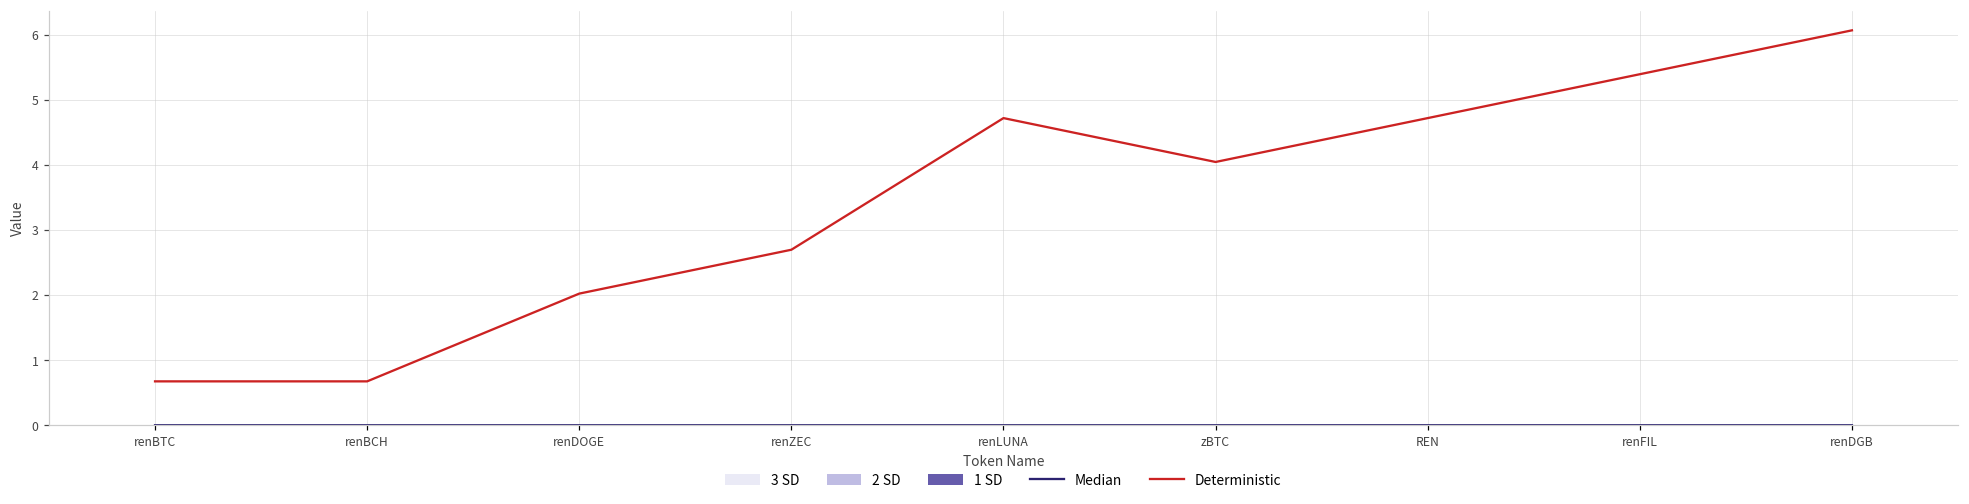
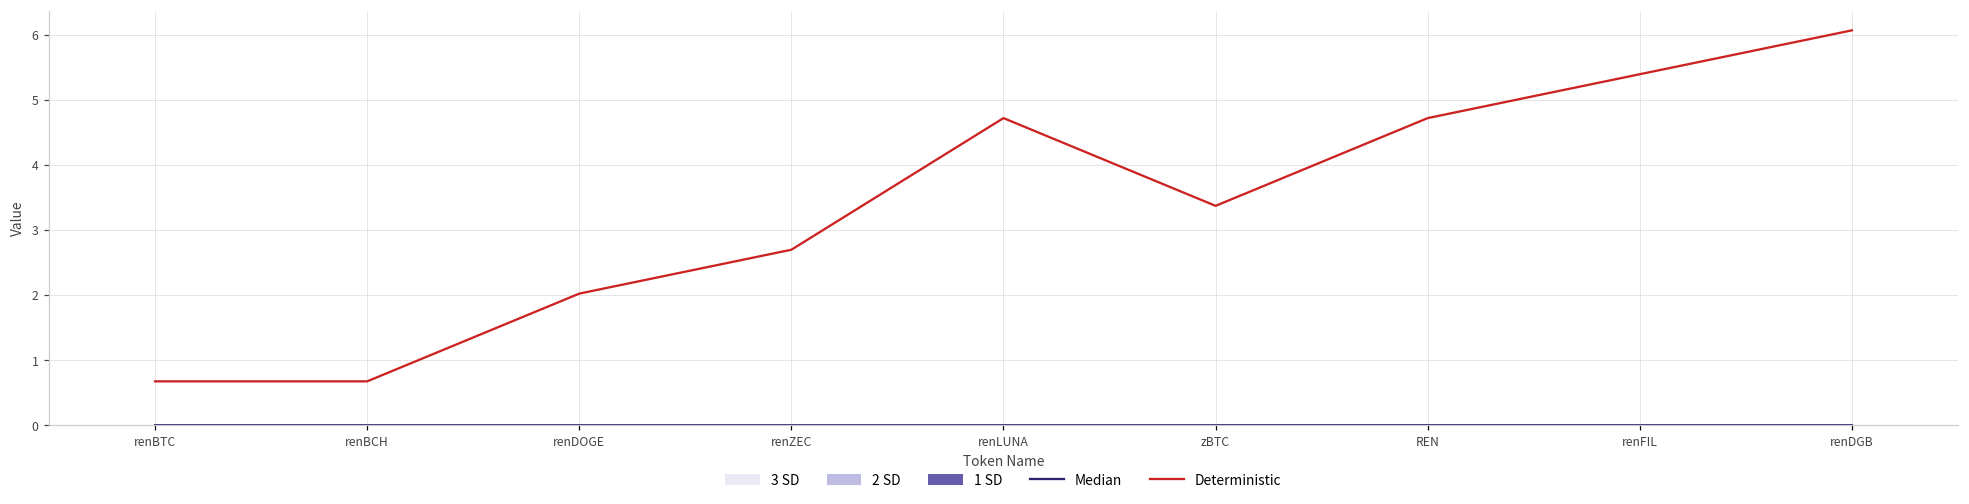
Deterministic, zBTC: 4.0 -> 3.4
